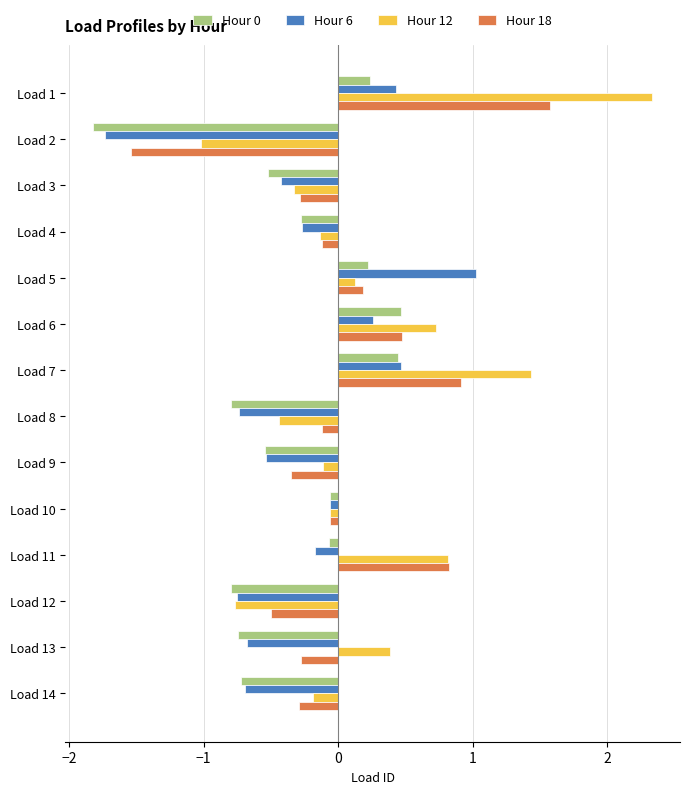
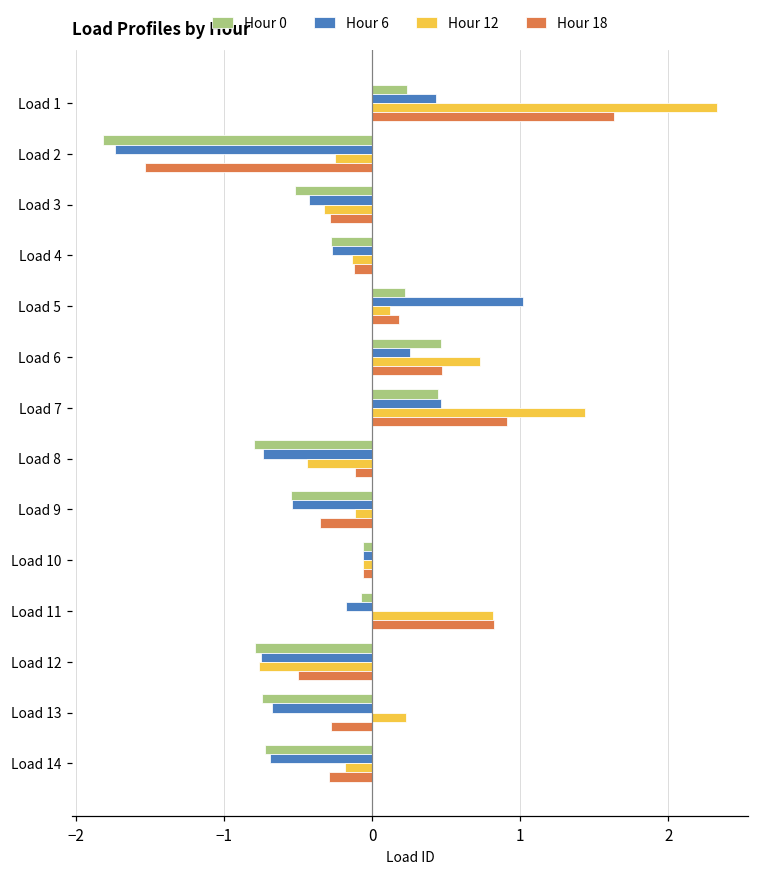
Hour 18, Load 1: 1.57 -> 1.63
Hour 12, Load 2: -1.02 -> -0.25
Hour 12, Load 13: 0.38 -> 0.23
